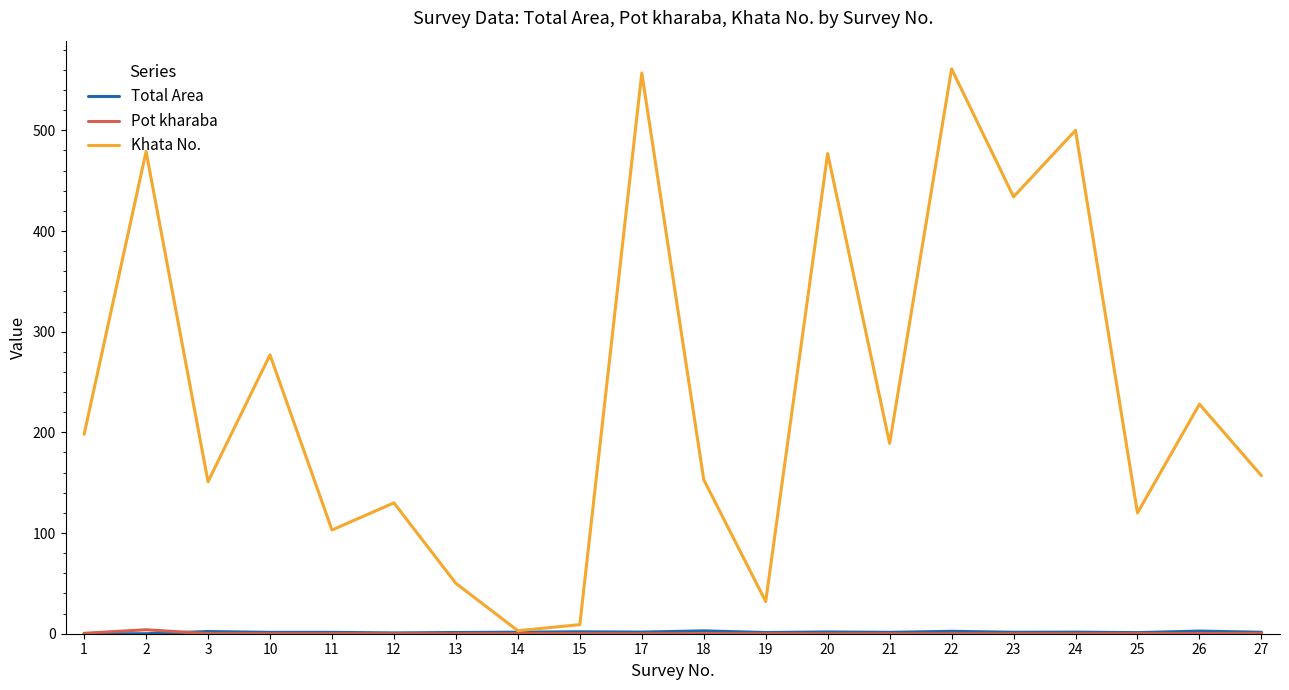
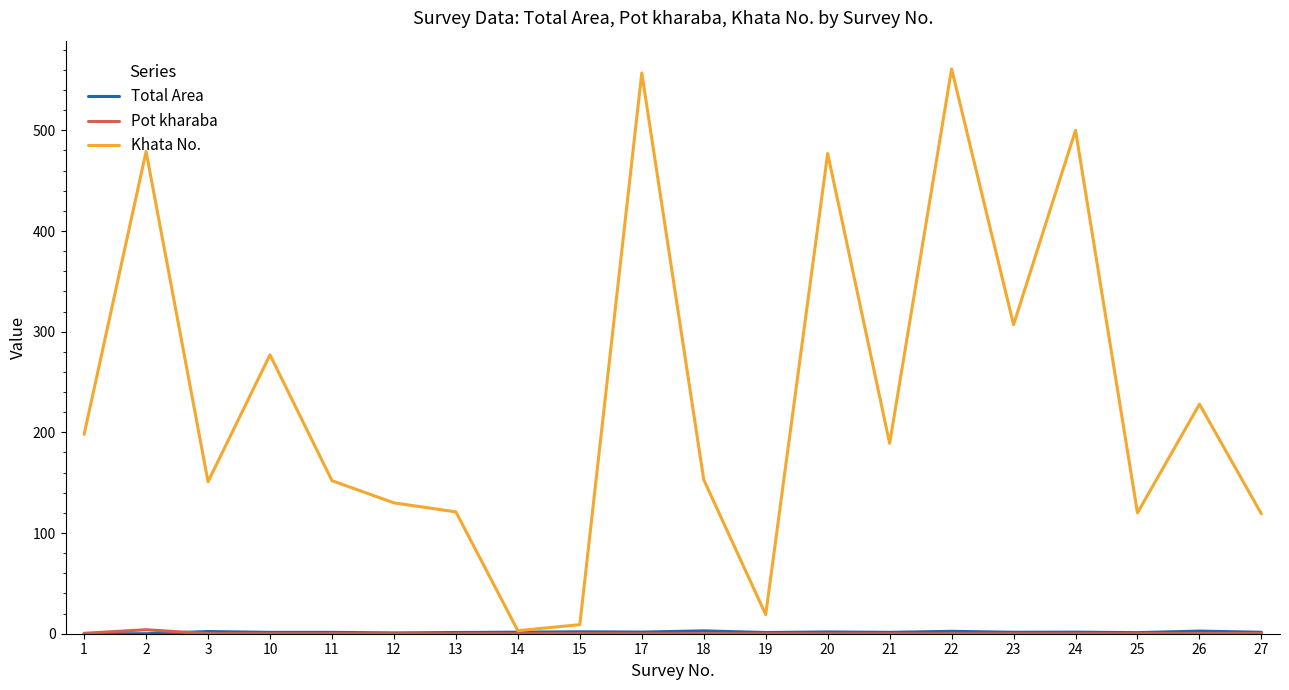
Khata No., 11: 103 -> 152
Khata No., 13: 50 -> 121
Khata No., 19: 32 -> 19
Khata No., 23: 434 -> 307
Khata No., 27: 157 -> 119
